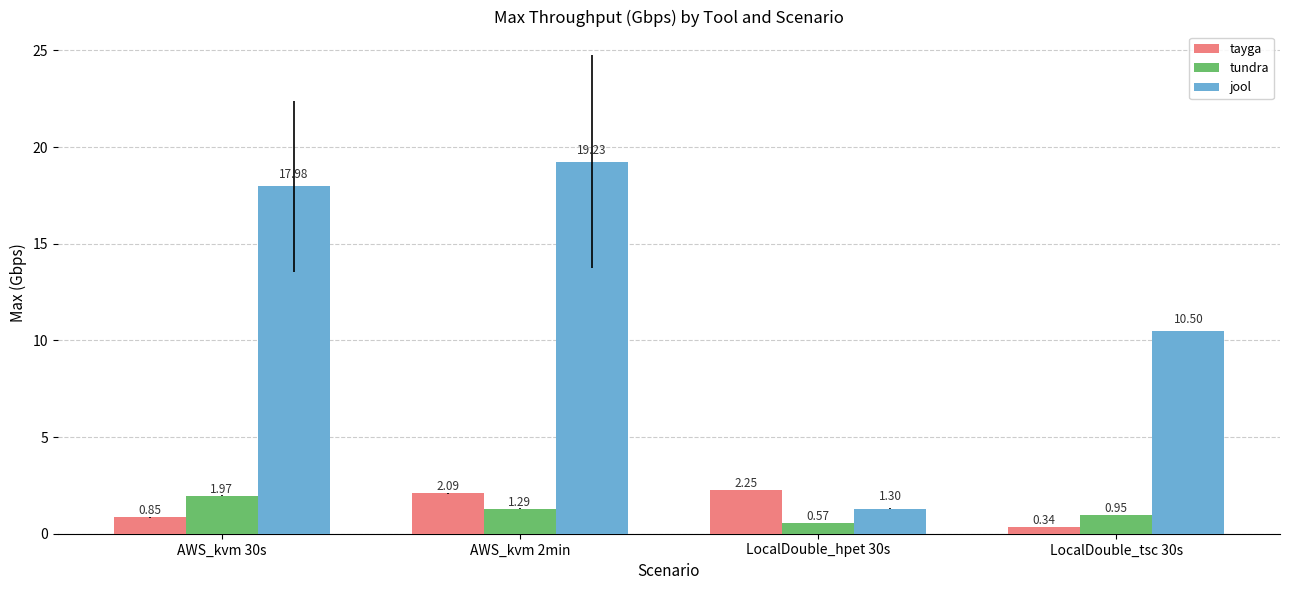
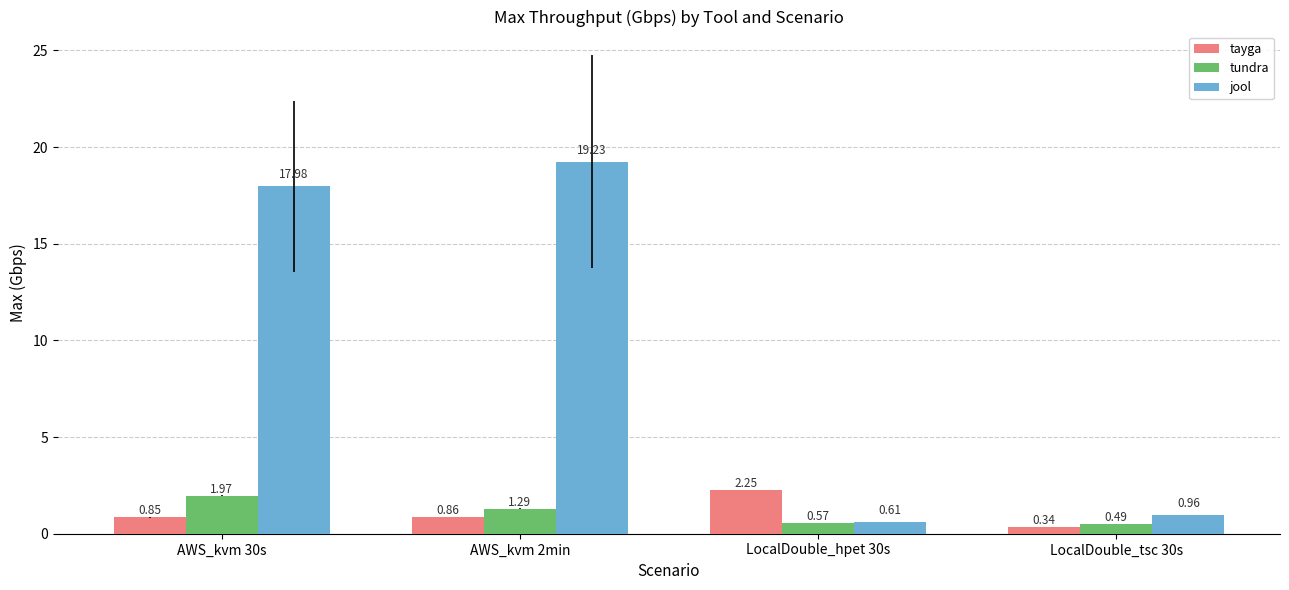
tayga, AWS_kvm 2min: 2.09 -> 0.86
jool, LocalDouble_hpet 30s: 1.30 -> 0.61
tundra, LocalDouble_tsc 30s: 0.95 -> 0.49
jool, LocalDouble_tsc 30s: 10.50 -> 0.96
